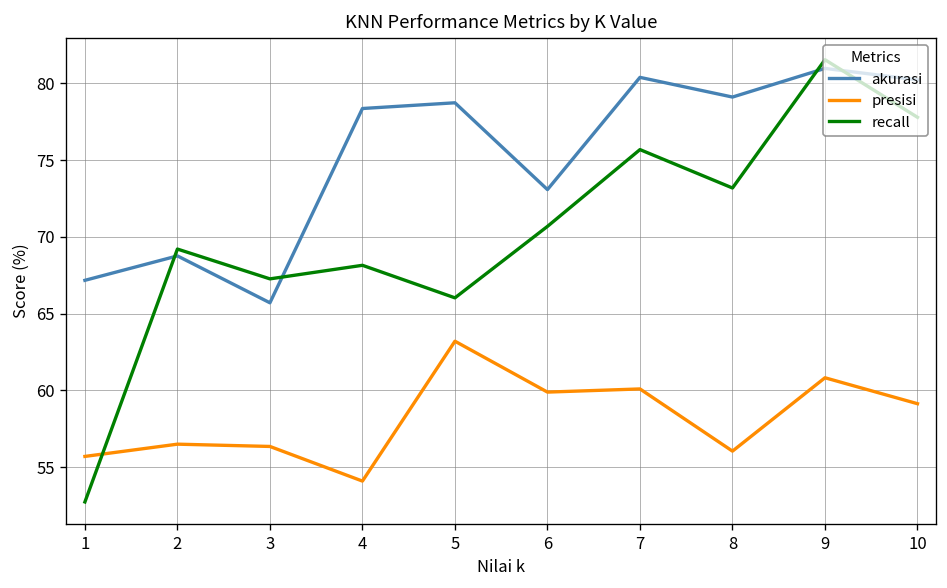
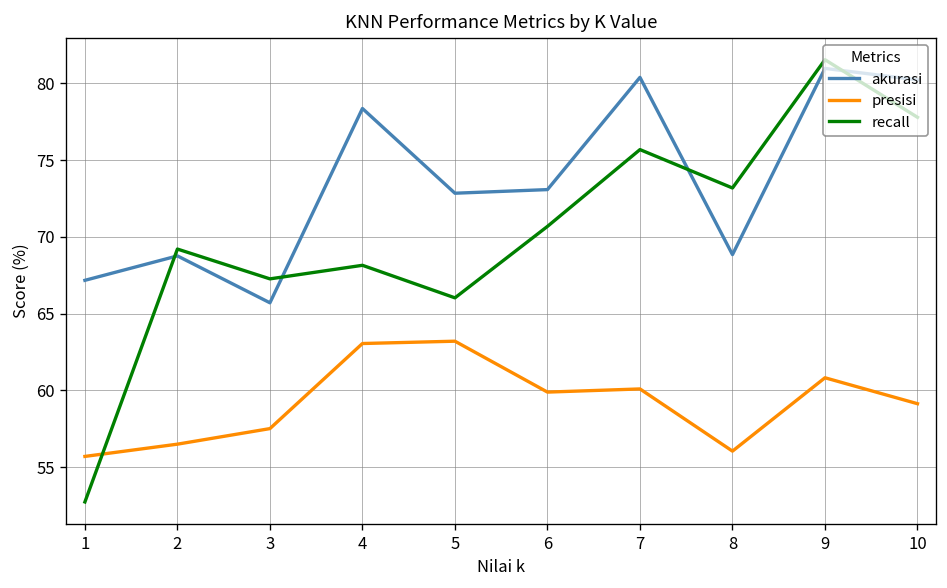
presisi, 3: 56.3 -> 57.5
presisi, 4: 54.1 -> 63.0
akurasi, 5: 78.7 -> 72.8
akurasi, 8: 79.1 -> 68.8
